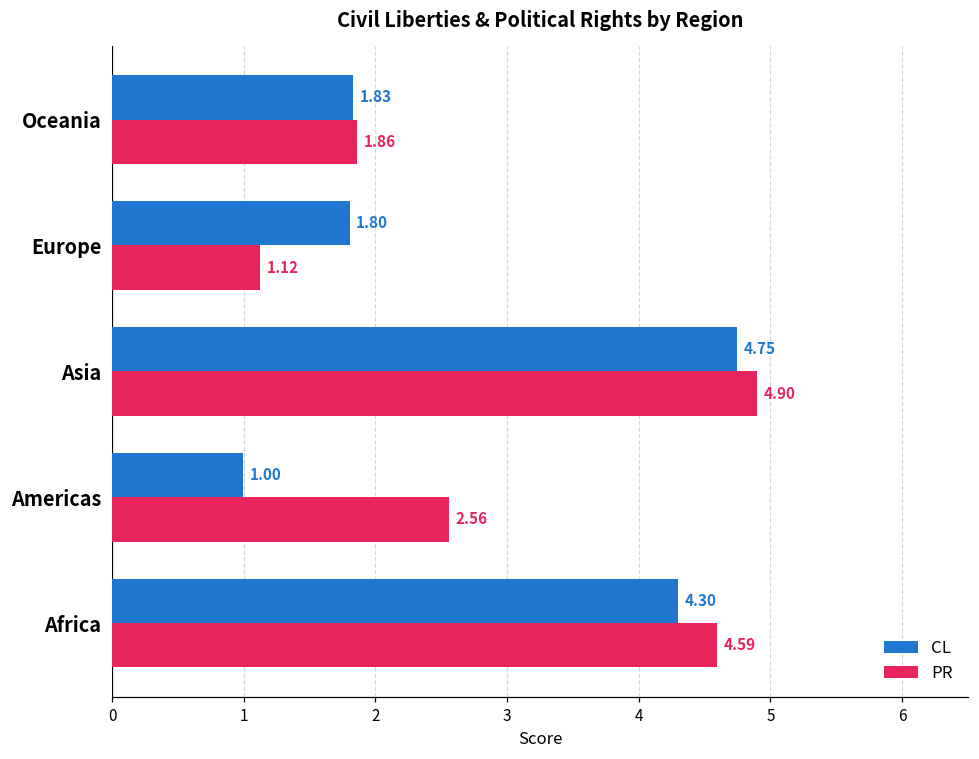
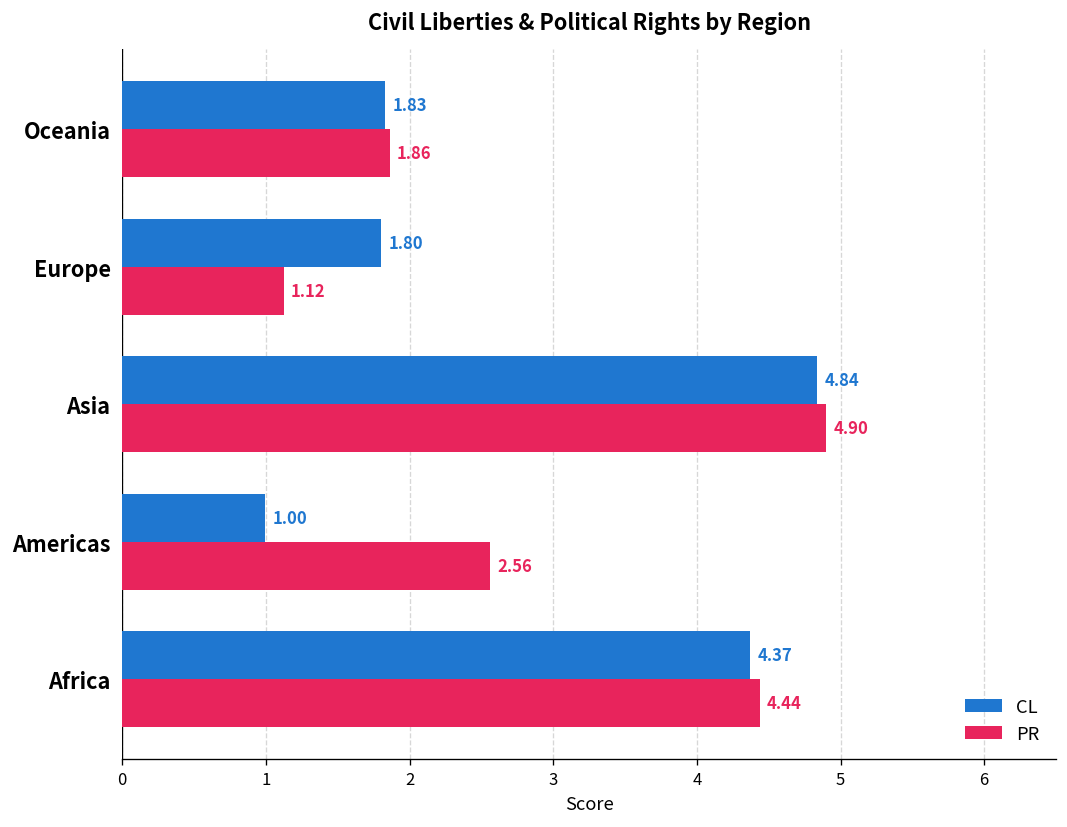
CL, Asia: 4.75 -> 4.84
CL, Africa: 4.30 -> 4.37
PR, Africa: 4.59 -> 4.44
